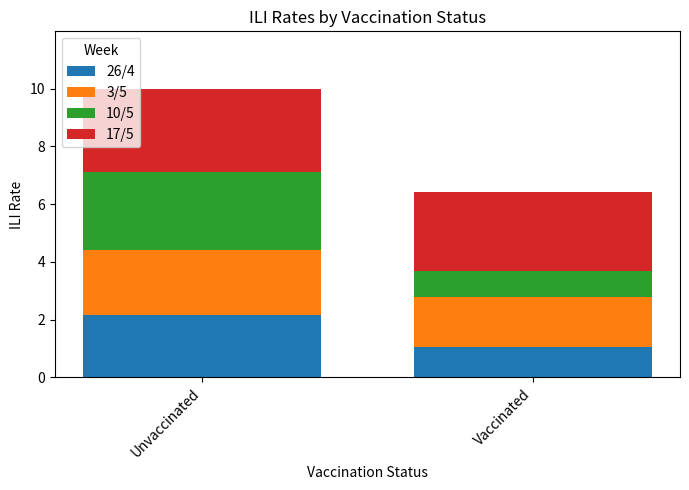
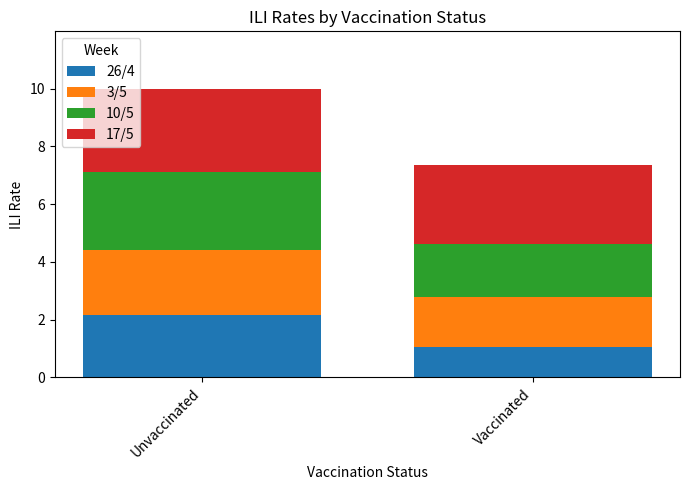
10/5, Vaccinated: 0.9 -> 1.8
